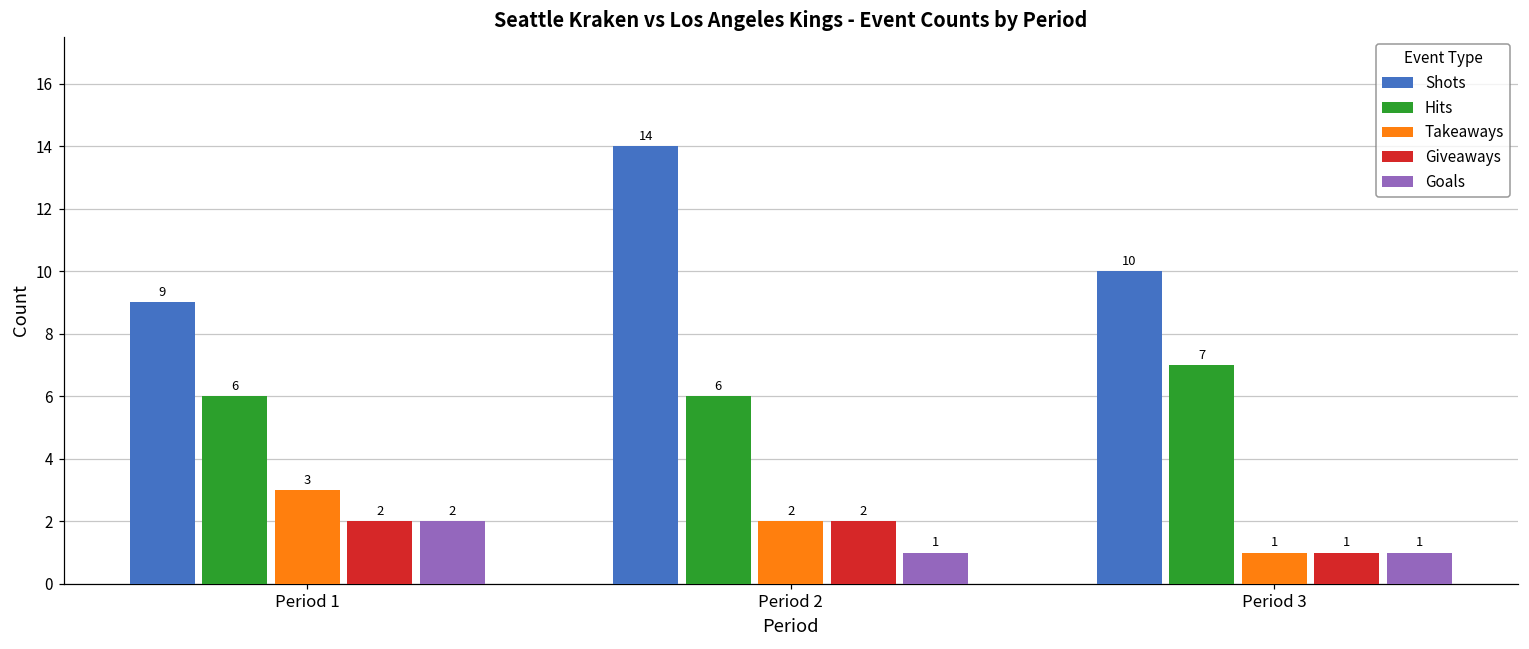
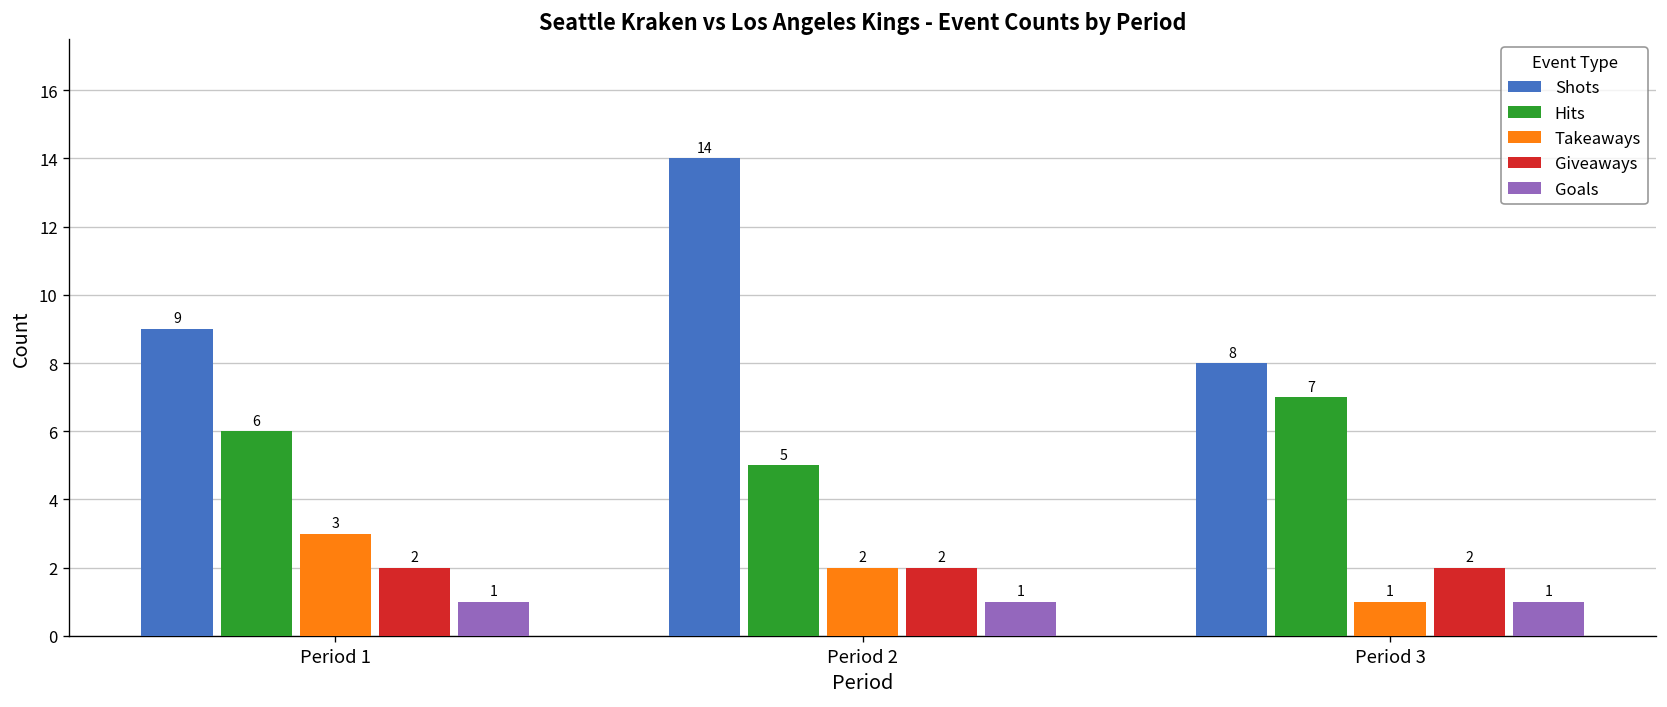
Goals, Period 1: 2 -> 1
Hits, Period 2: 6 -> 5
Shots, Period 3: 10 -> 8
Giveaways, Period 3: 1 -> 2
